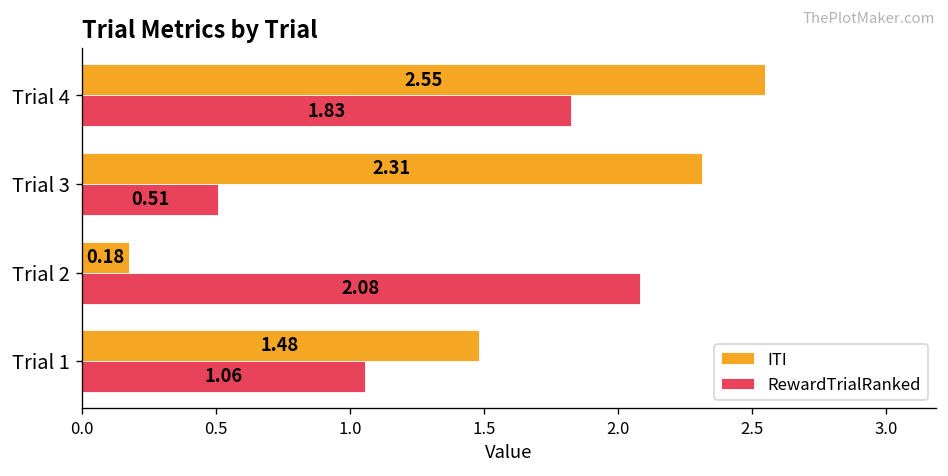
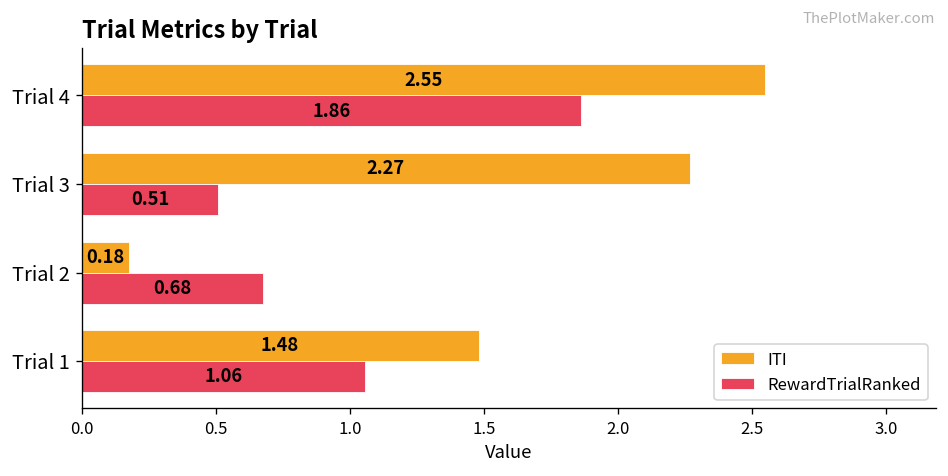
RewardTrialRanked, Trial 4: 1.83 -> 1.86
ITI, Trial 3: 2.31 -> 2.27
RewardTrialRanked, Trial 2: 2.08 -> 0.68
